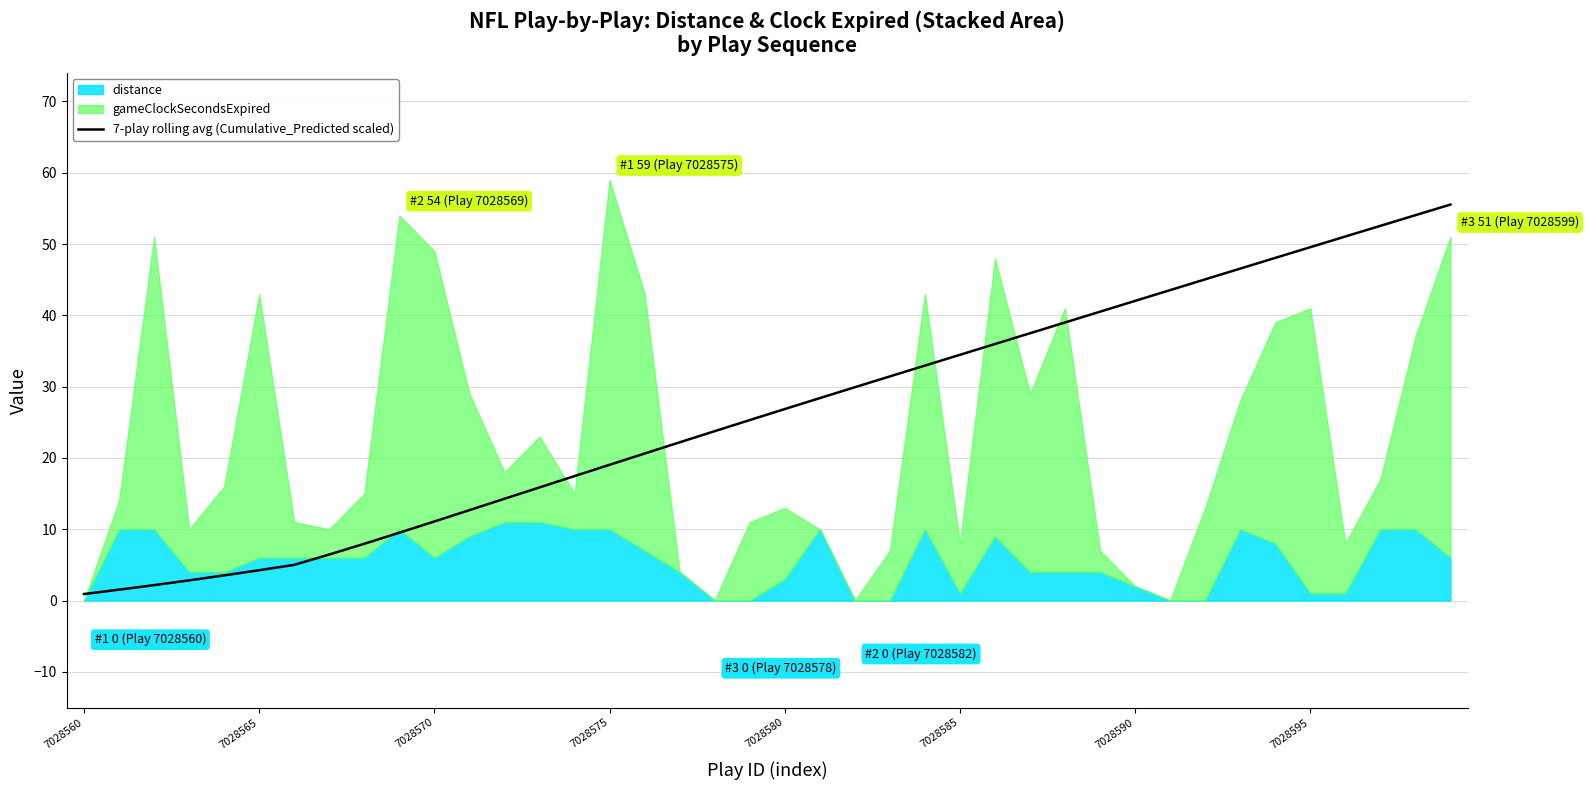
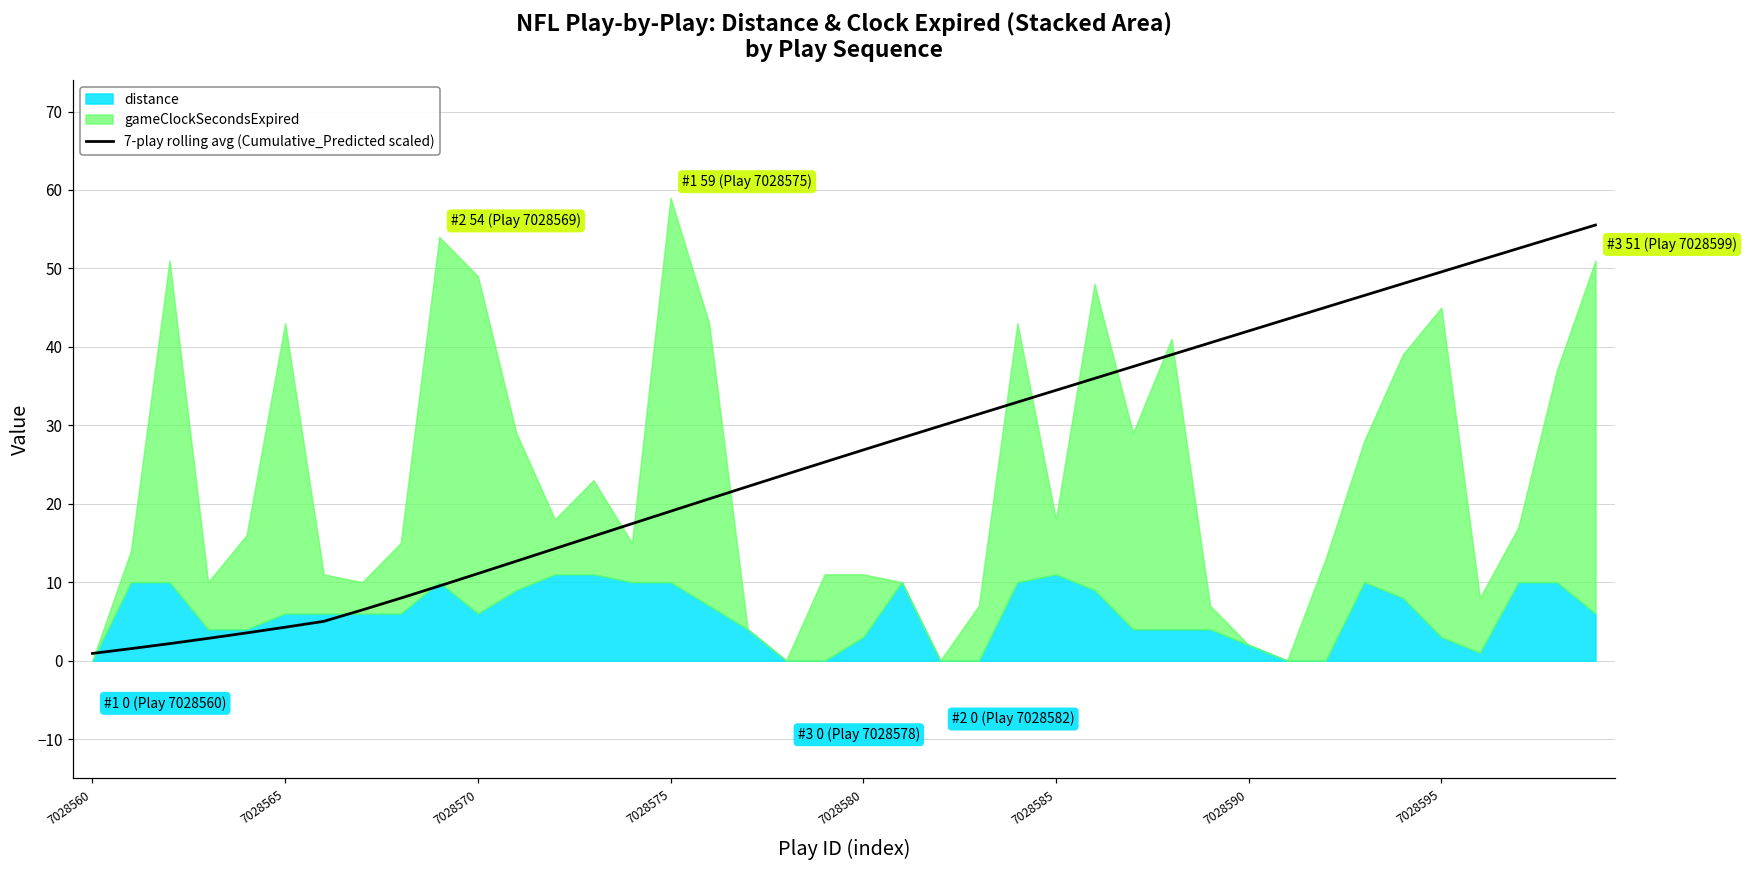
gameClockSecondsExpired, 7028580: 10 -> 8
distance, 7028585: 1 -> 11
distance, 7028595: 1 -> 3
gameClockSecondsExpired, 7028595: 40 -> 42
